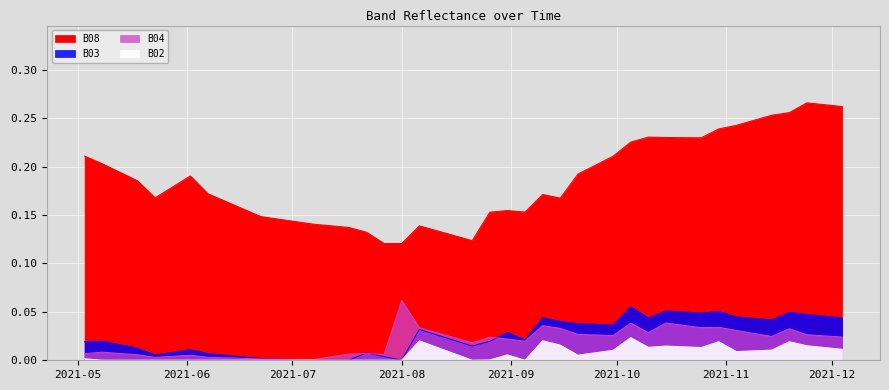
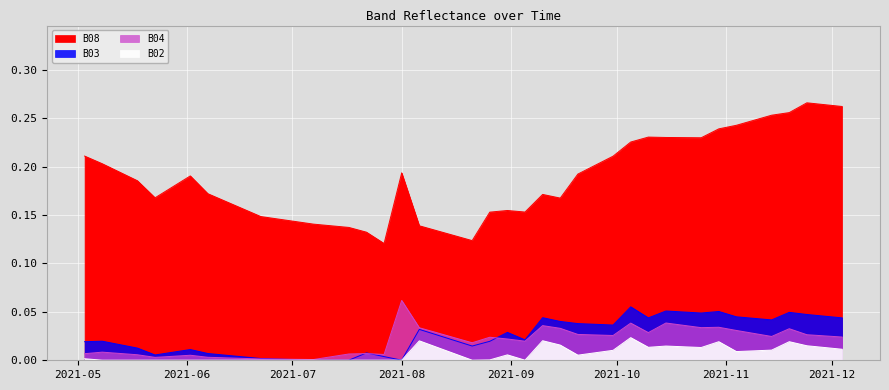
B08, 2021-08: 0.12 -> 0.19
